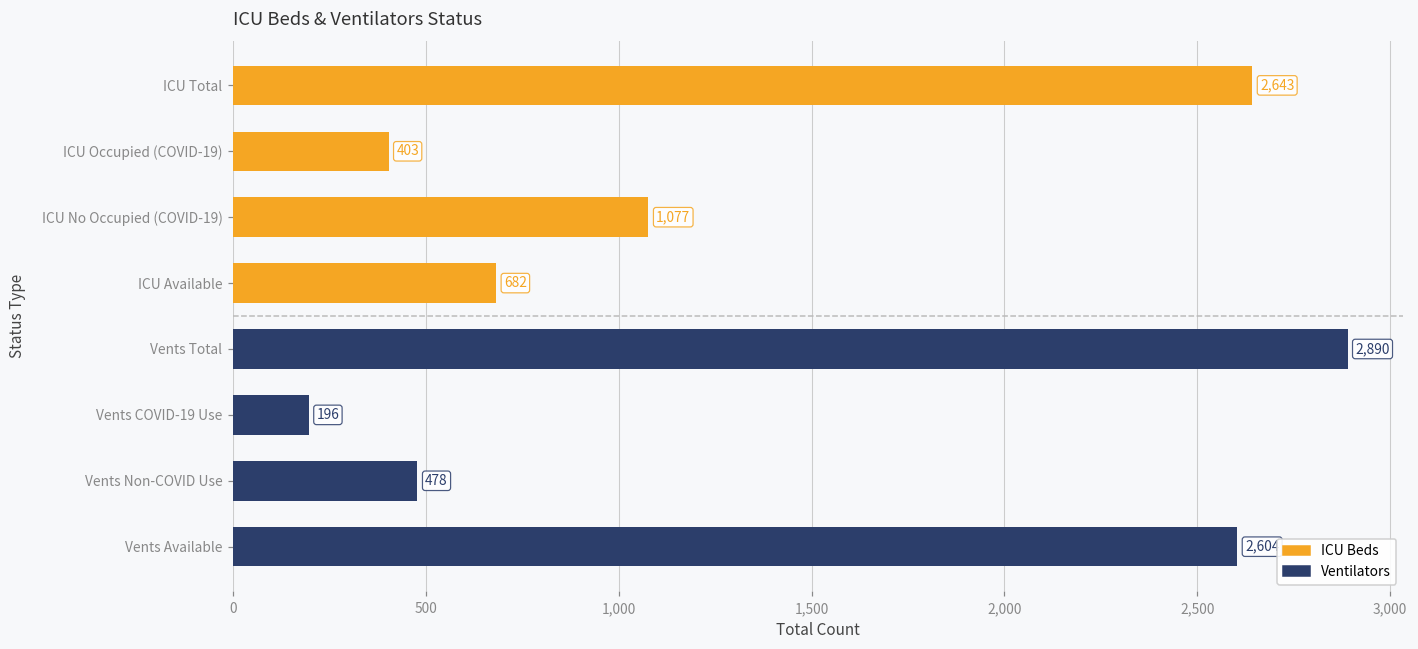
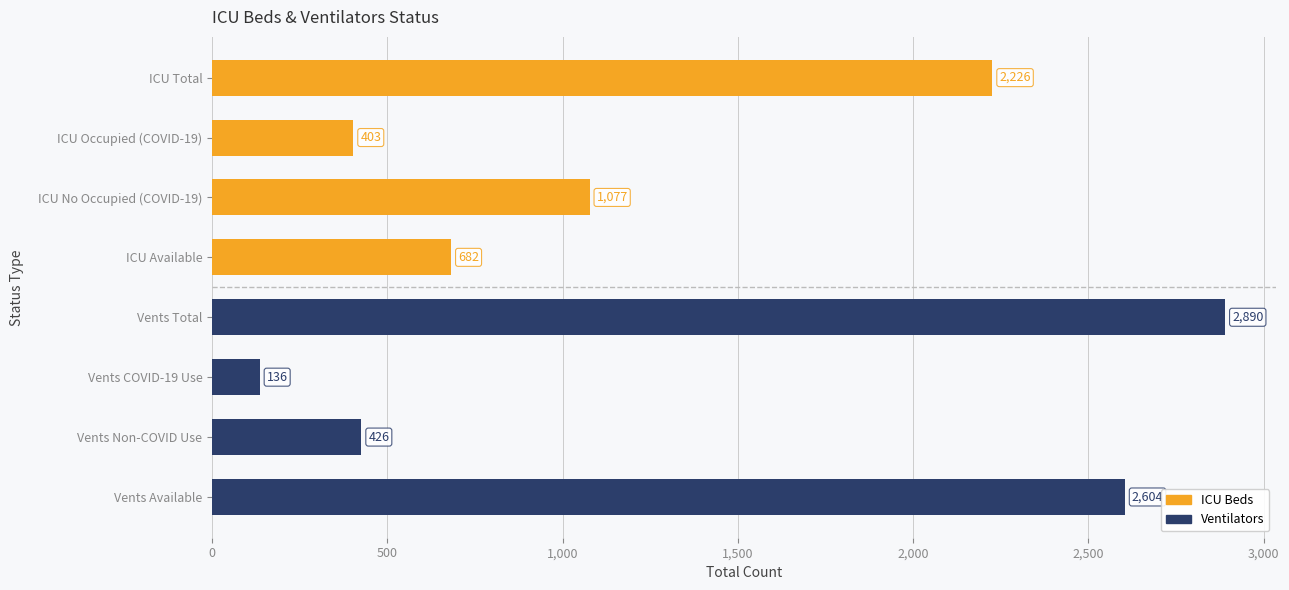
ICU Beds, ICU Total: 2,643 -> 2,226
Ventilators, Vents COVID-19 Use: 196 -> 136
Ventilators, Vents Non-COVID Use: 478 -> 426
